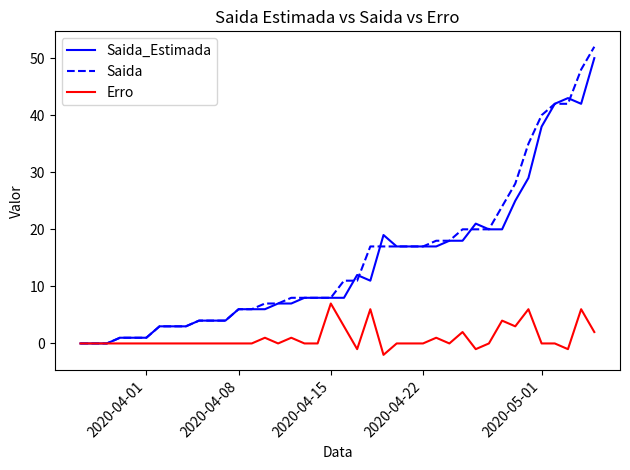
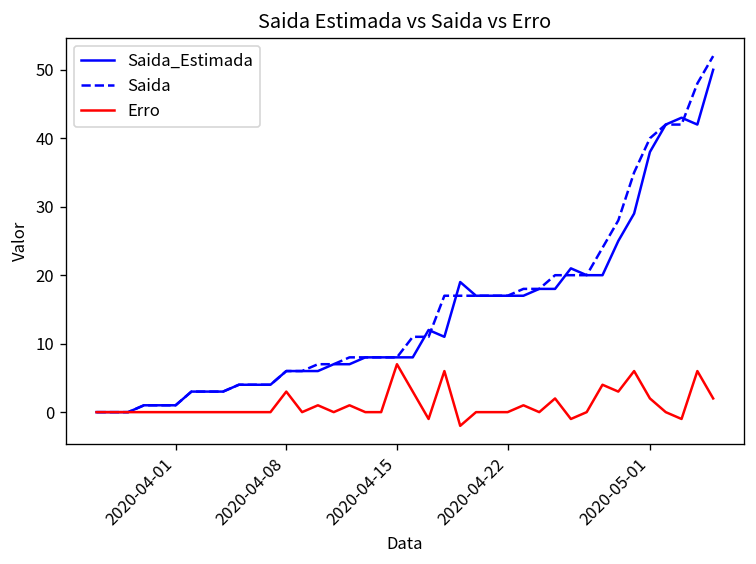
Erro, 2020-04-08: 0 -> 3
Erro, 2020-05-01: 0 -> 2
